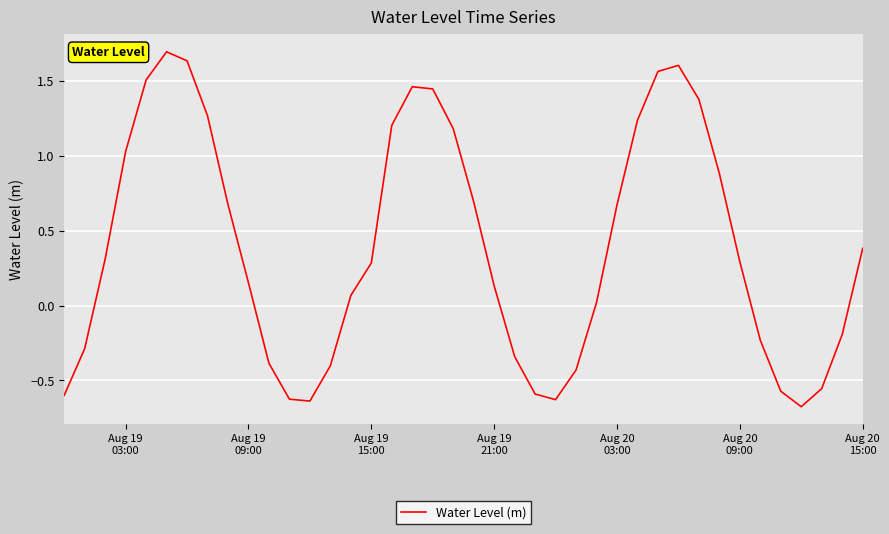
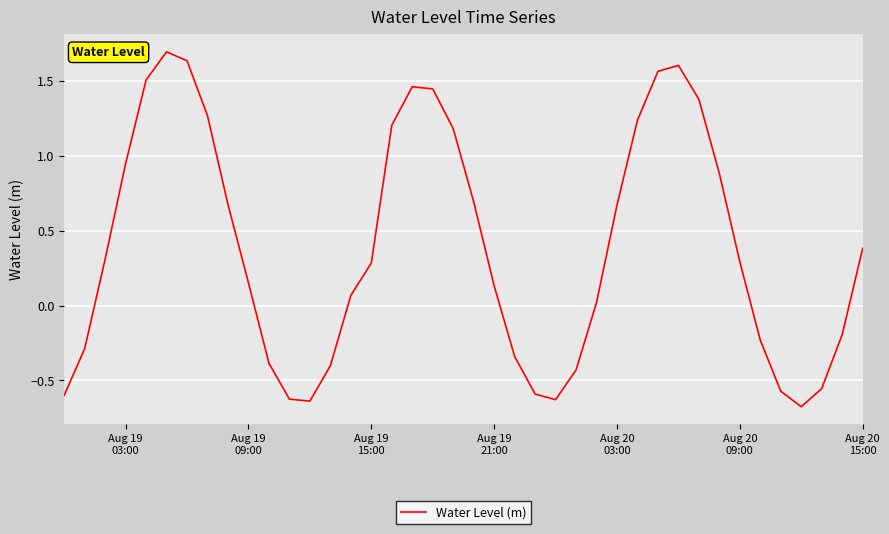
Aug 19 03:00: 1.03 -> 0.95
